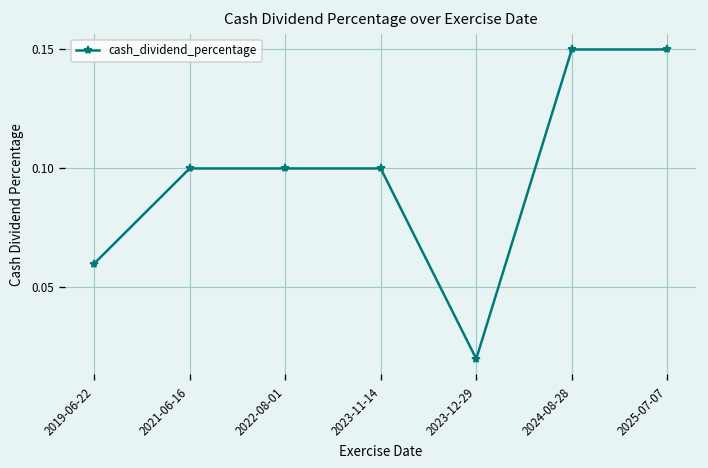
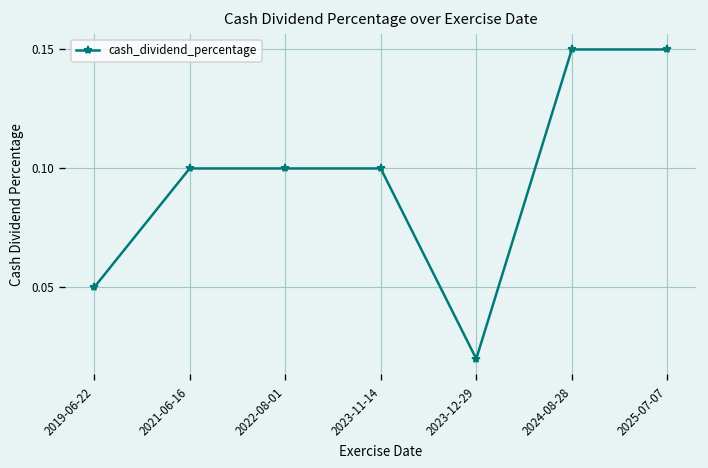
2019-06-22: 0.06 -> 0.05
